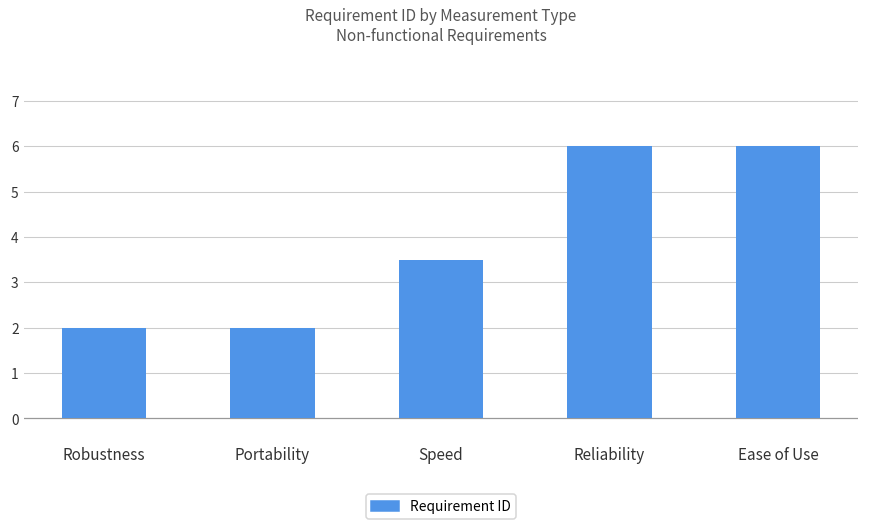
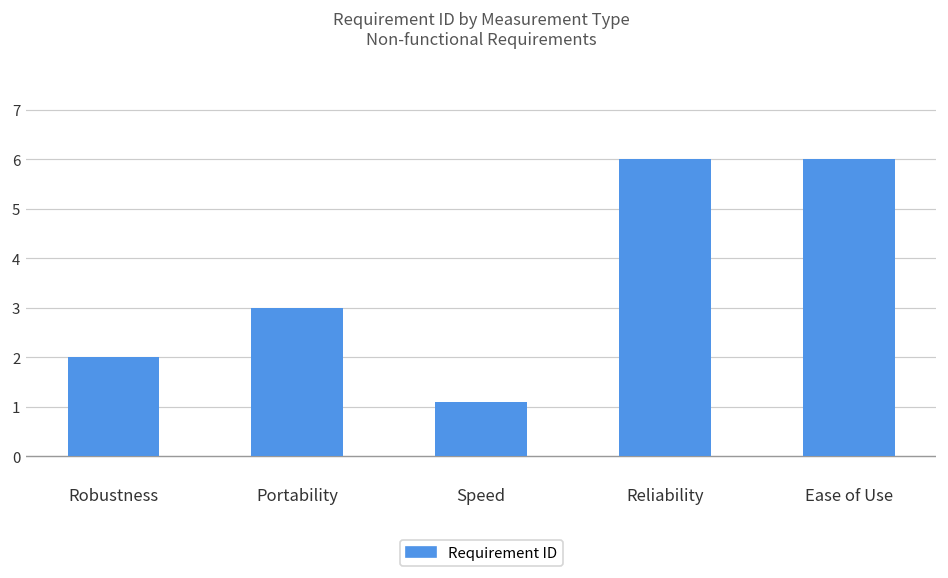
Portability: 2 -> 3
Speed: 3.5 -> 1.1
